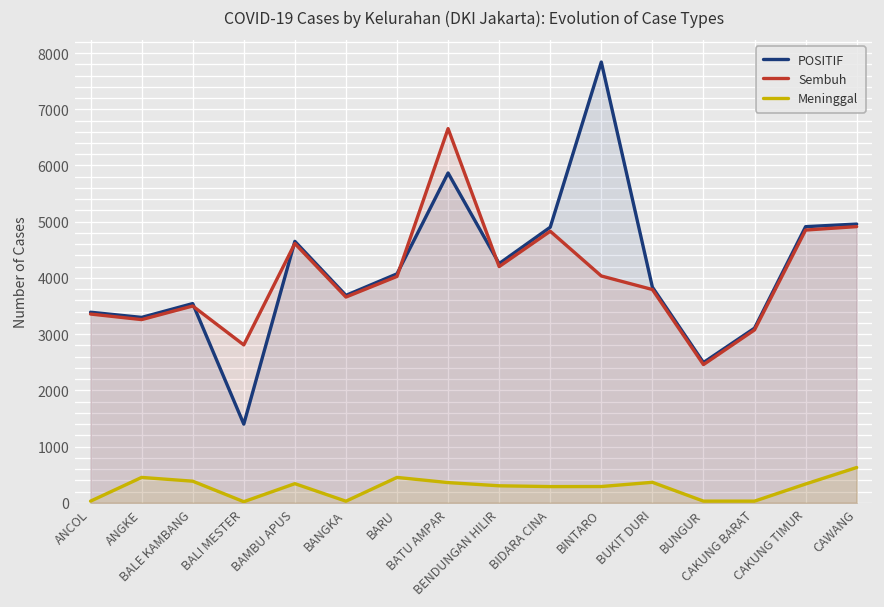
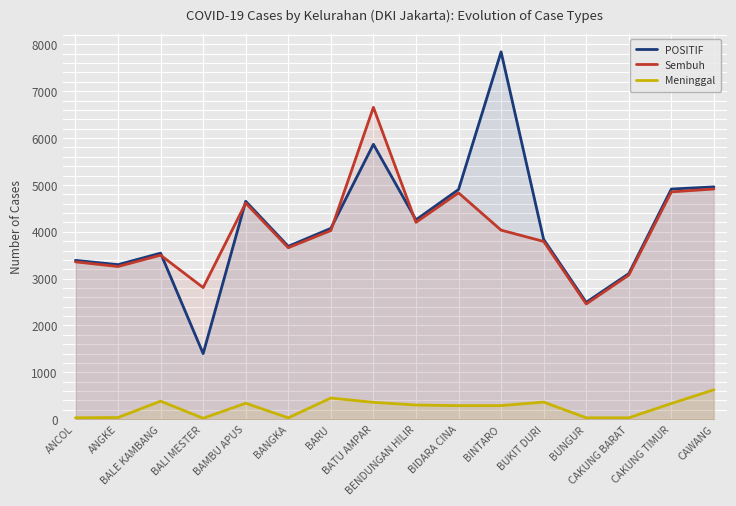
Meninggal, ANGKE: 500 -> 0
